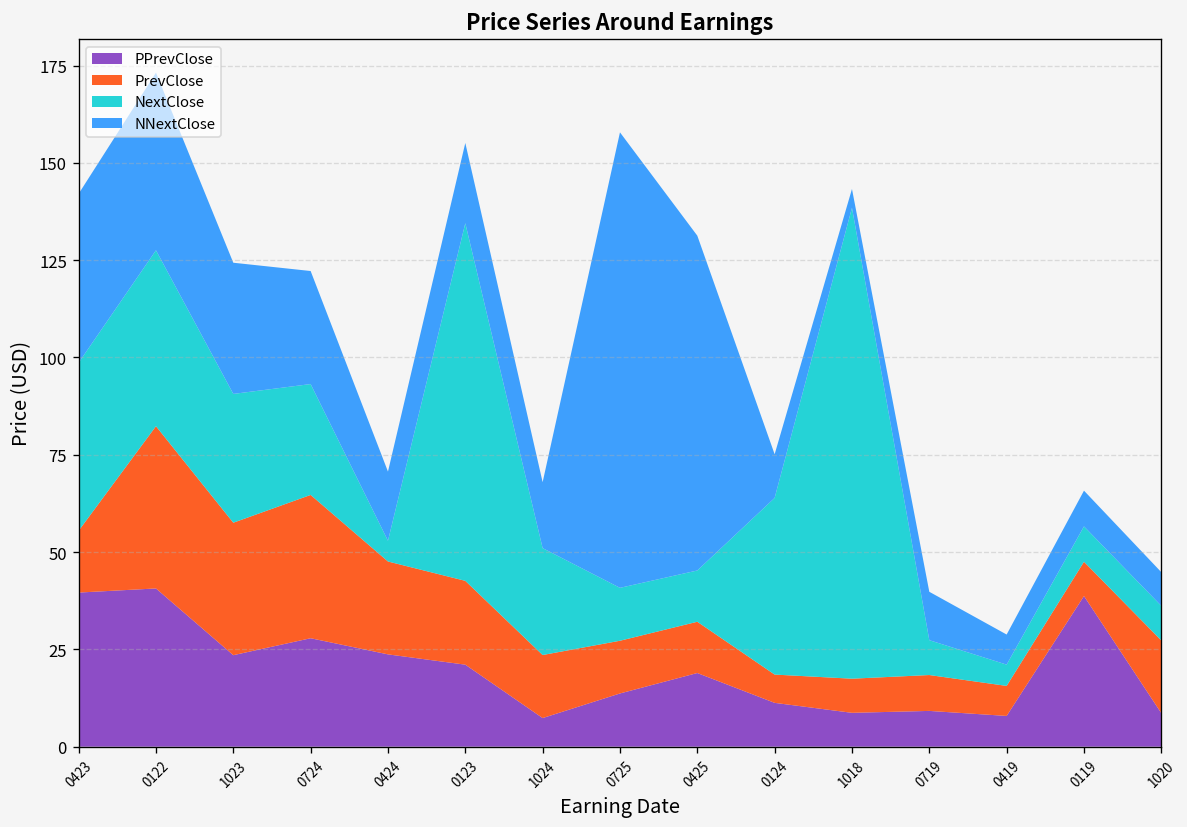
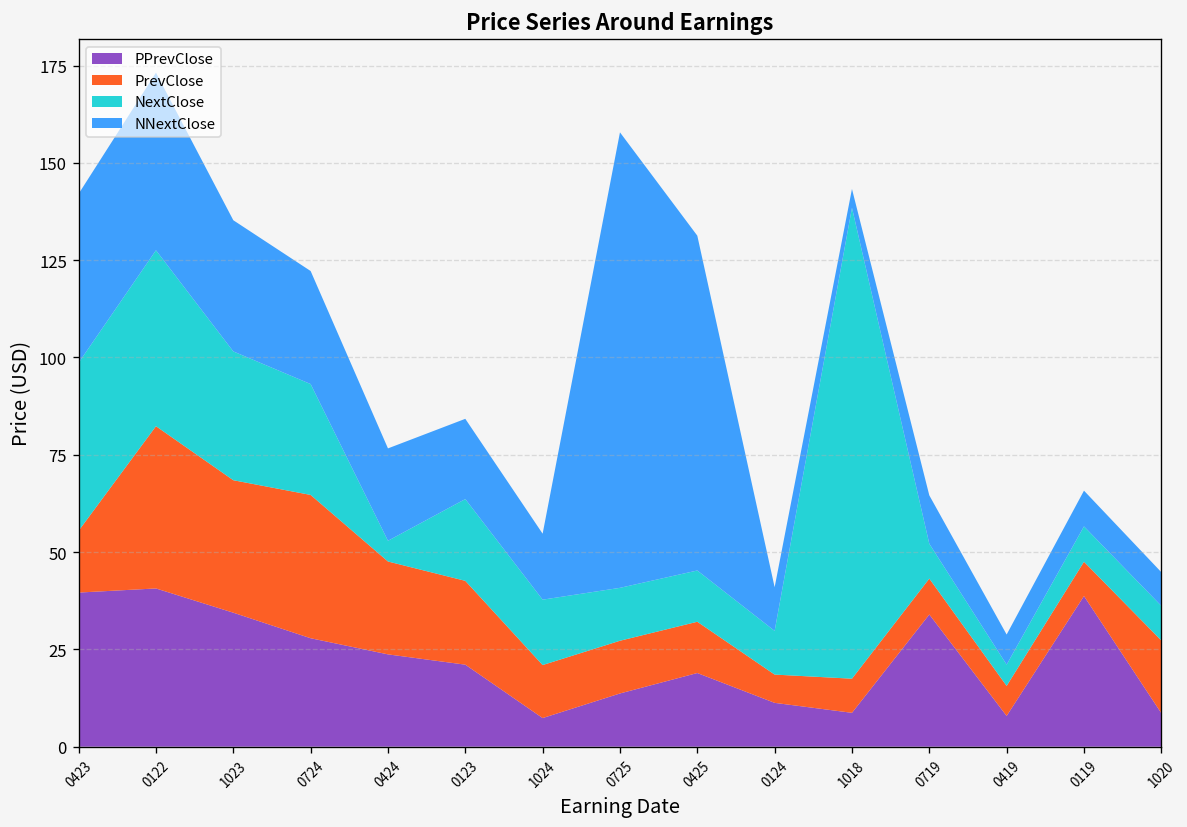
PPrevClose, 1023: 24 -> 34
NNextClose, 0424: 18 -> 24
NextClose, 0123: 92 -> 21
PrevClose, 1024: 16 -> 14
NextClose, 1024: 27 -> 17
NextClose, 0124: 45 -> 11
PPrevClose, 0719: 9 -> 34
